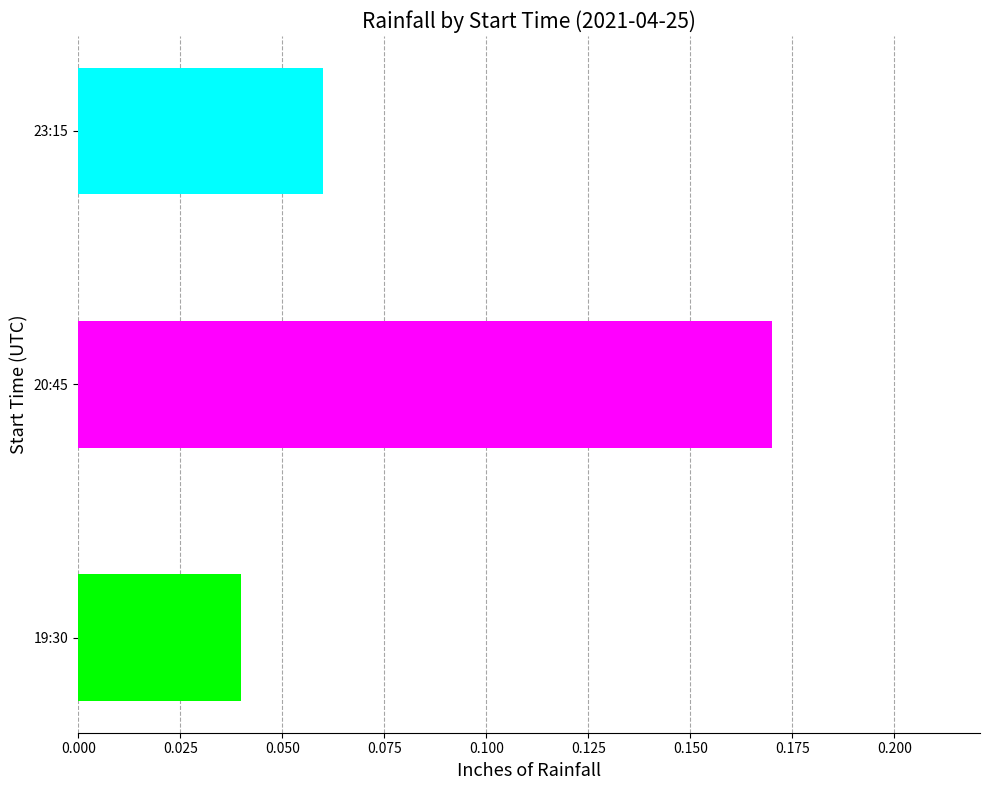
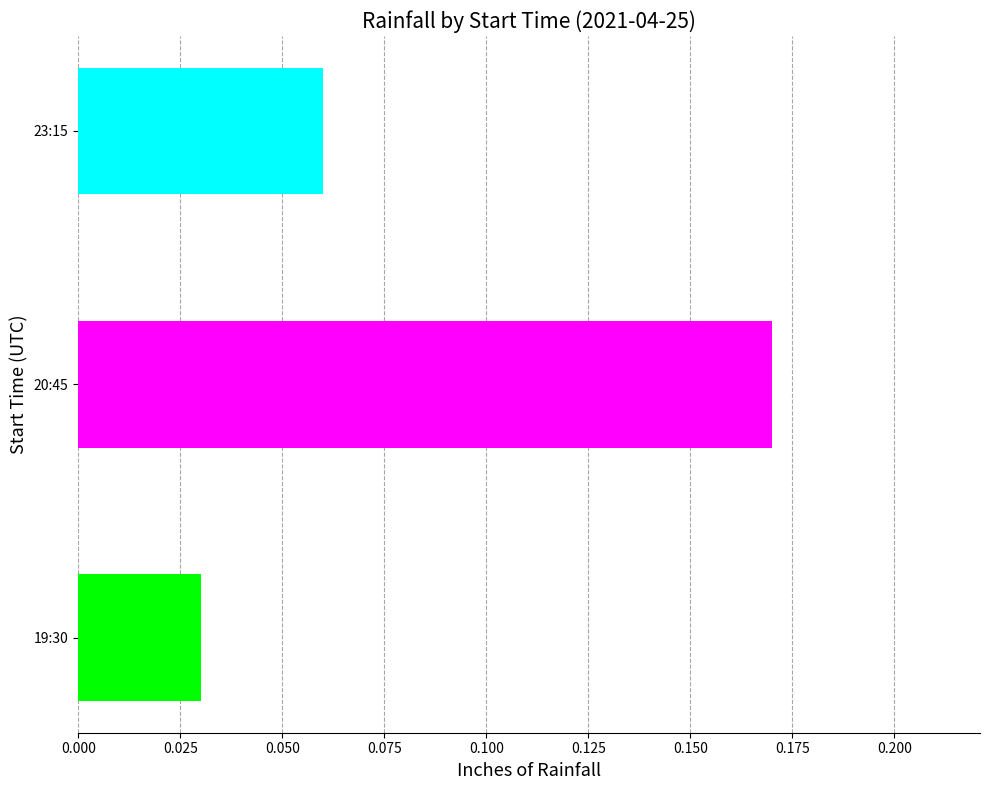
19:30: 0.04 -> 0.03
